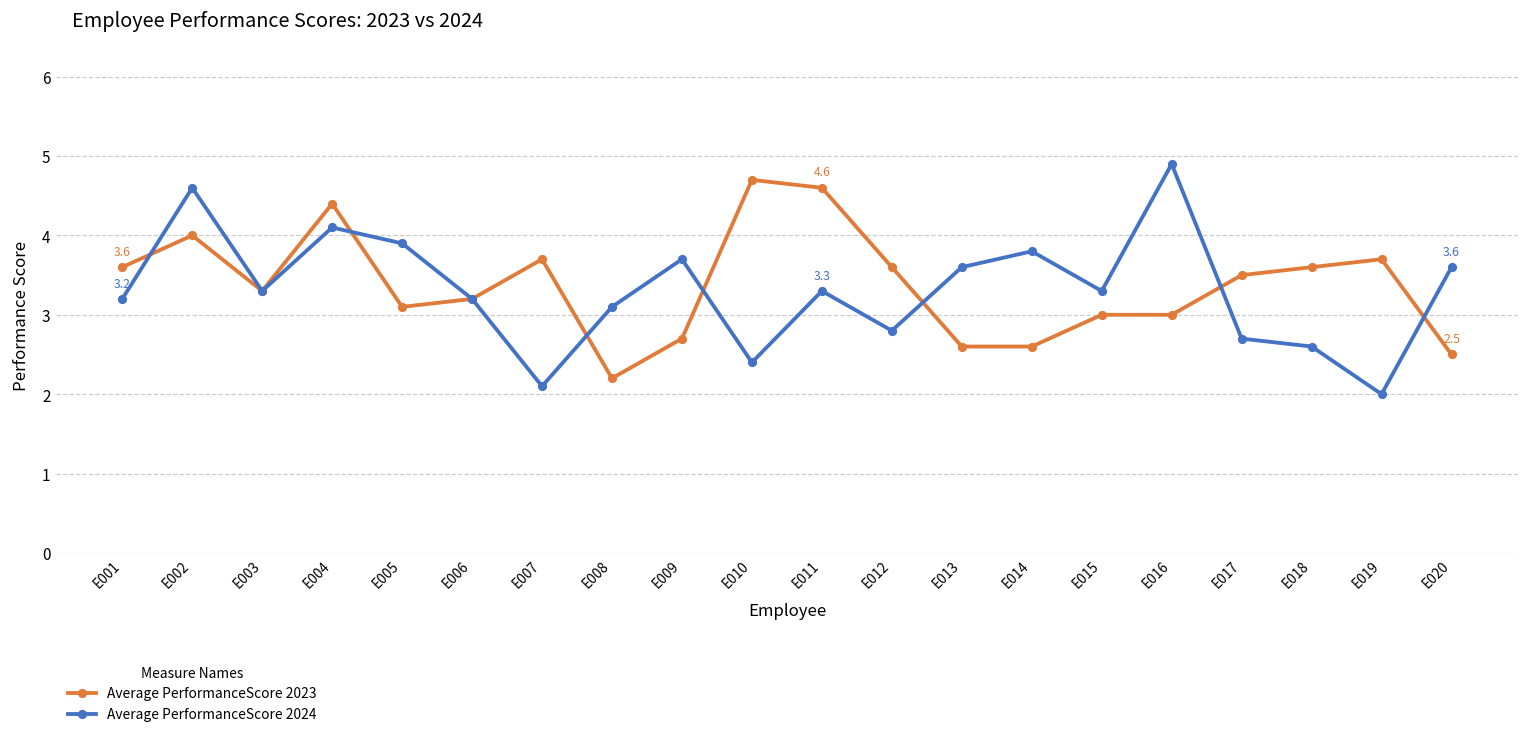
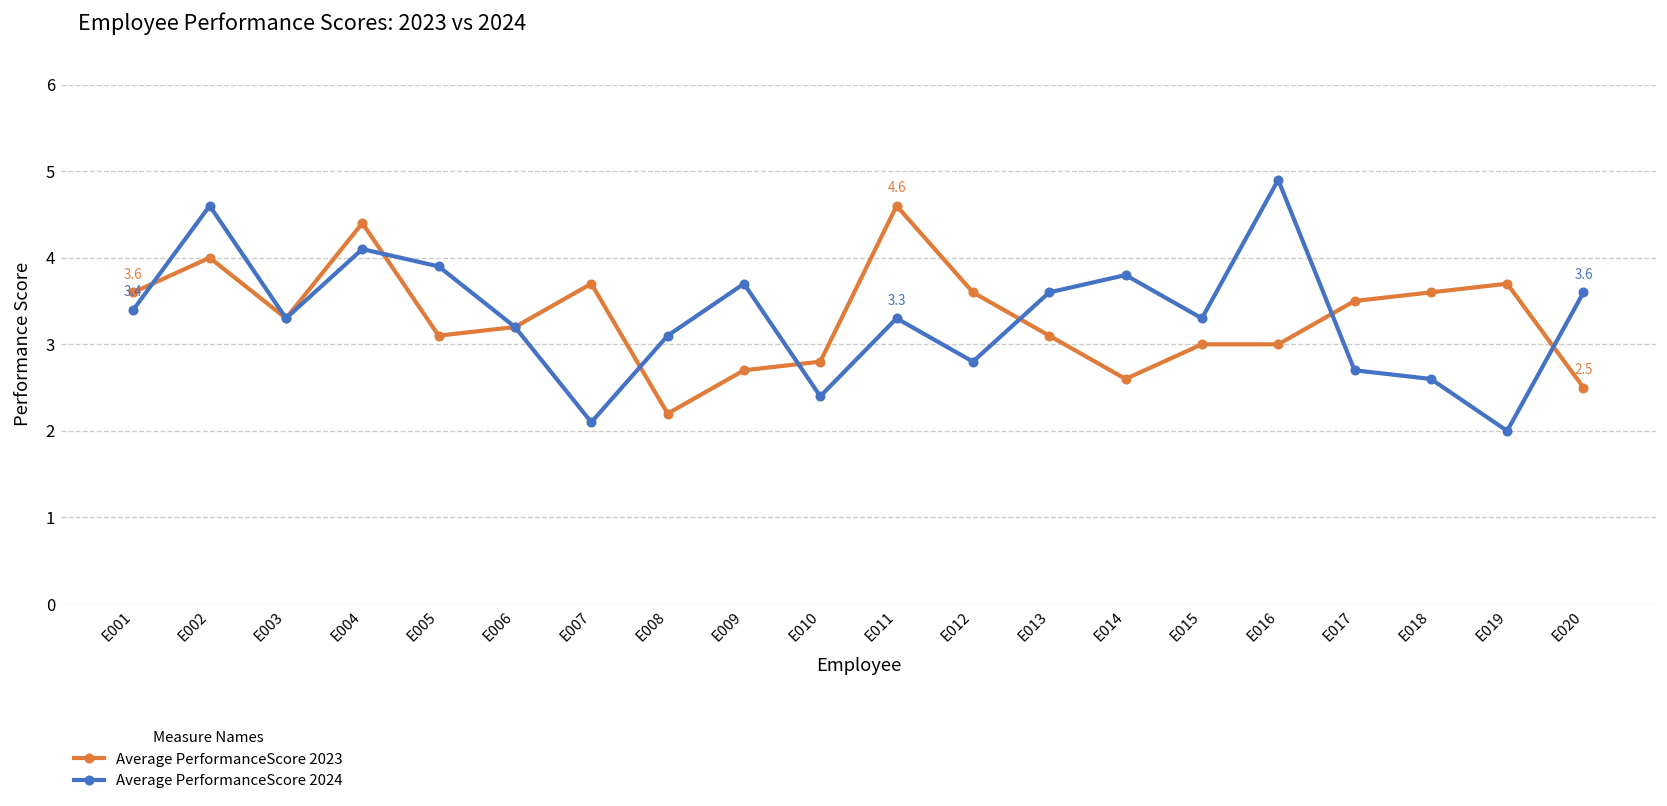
Average PerformanceScore 2024, E001: 3.2 -> 3.4
Average PerformanceScore 2023, E010: 4.7 -> 2.8
Average PerformanceScore 2023, E013: 2.6 -> 3.1
